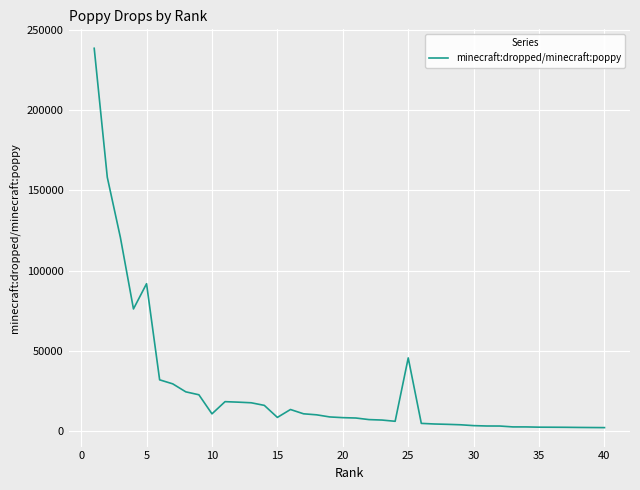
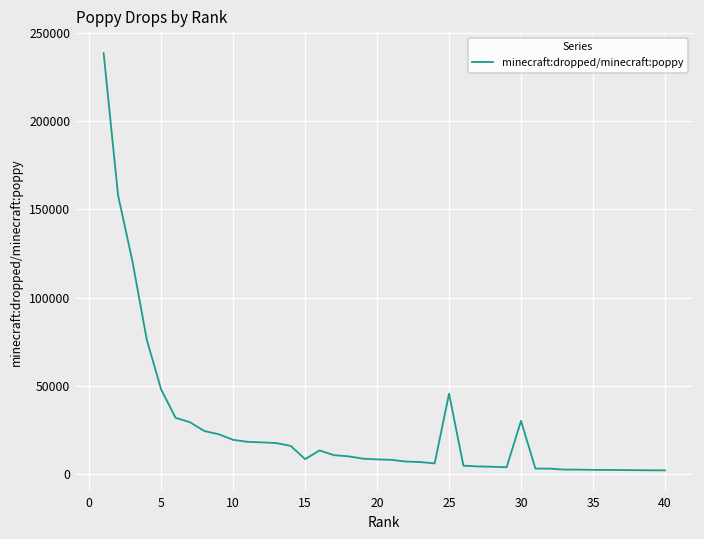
5: 92000 -> 48000
10: 11000 -> 20000
30: 3000 -> 30000
